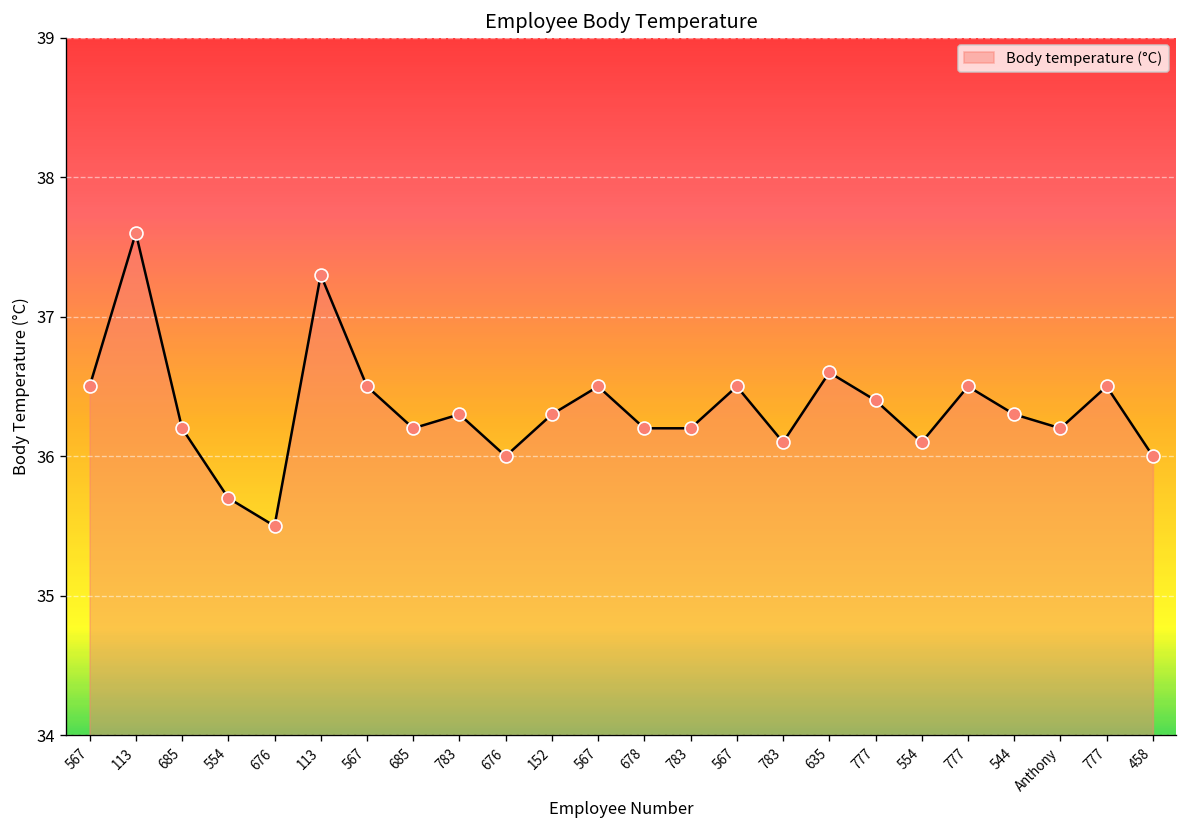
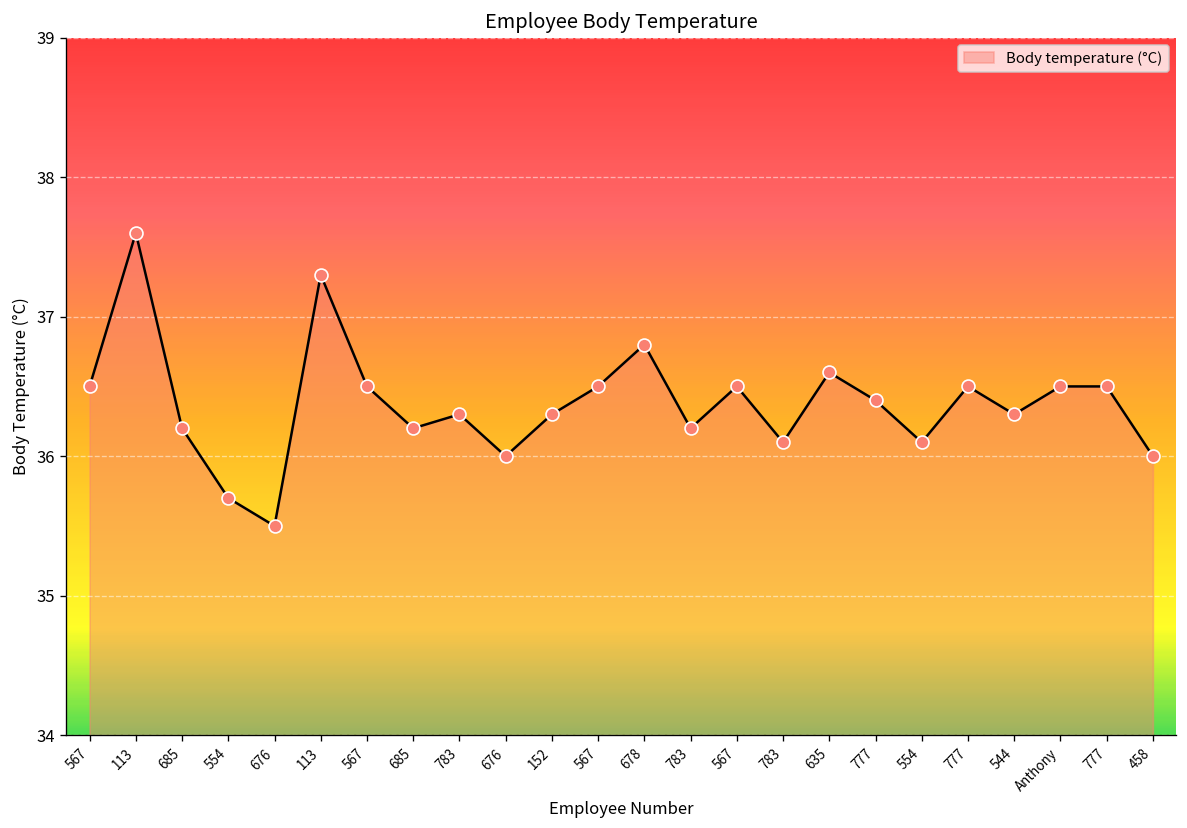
678: 36.2 -> 36.8
Anthony: 36.2 -> 36.5
